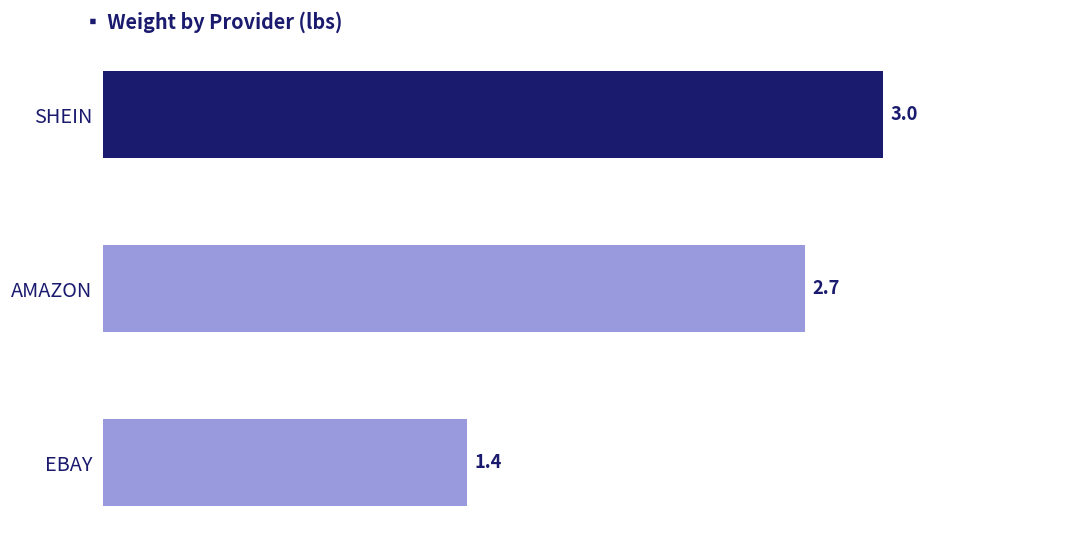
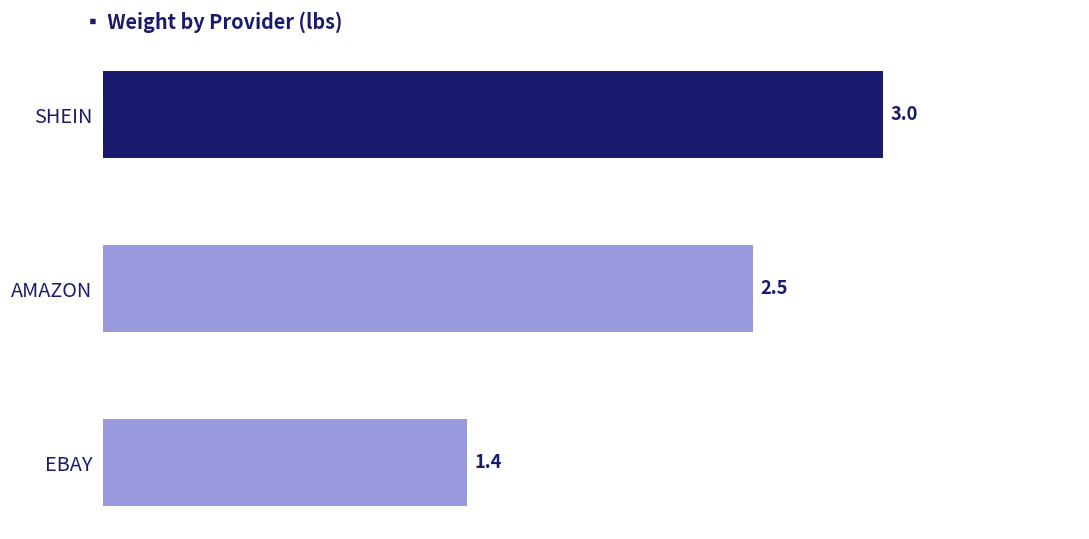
AMAZON: 2.7 -> 2.5
